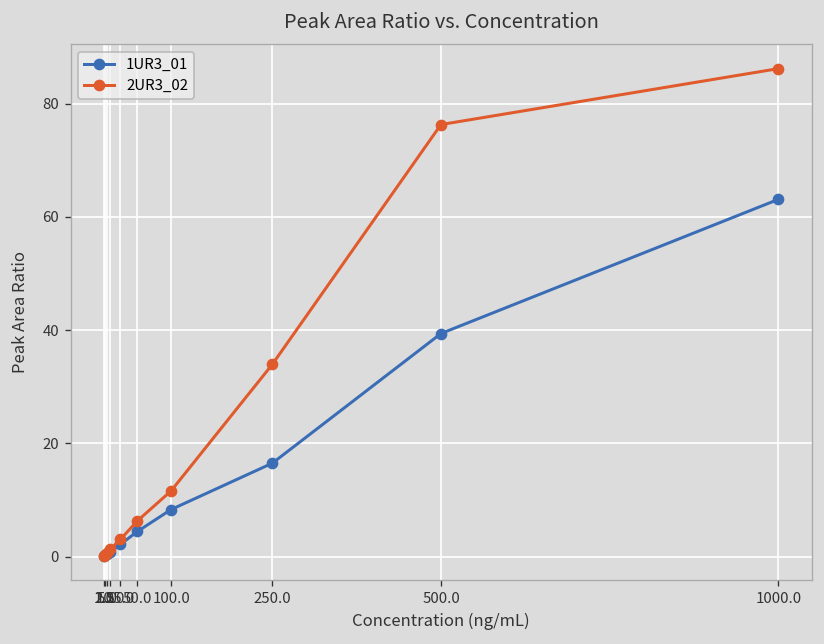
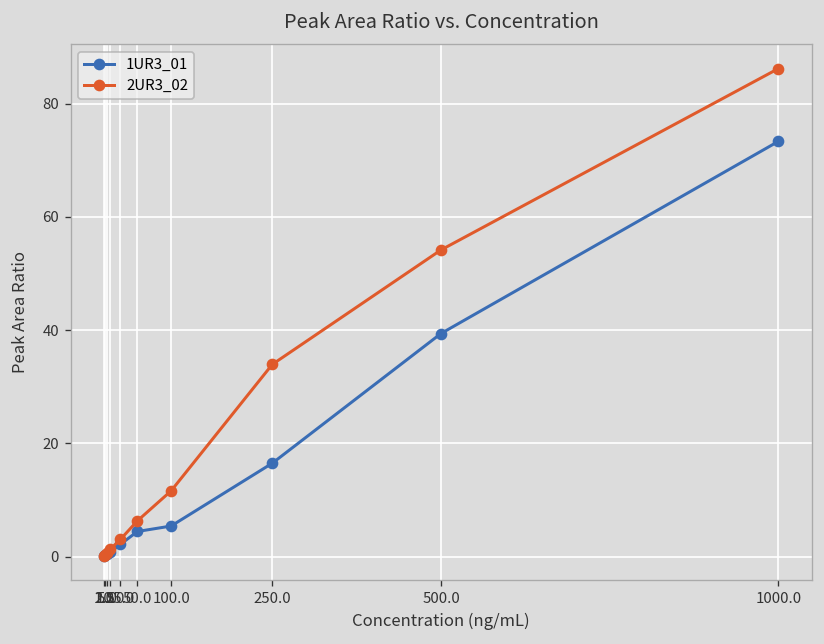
1UR3_01, 100.0: 8 -> 5
2UR3_02, 500.0: 76 -> 54
1UR3_01, 1000.0: 63 -> 73
